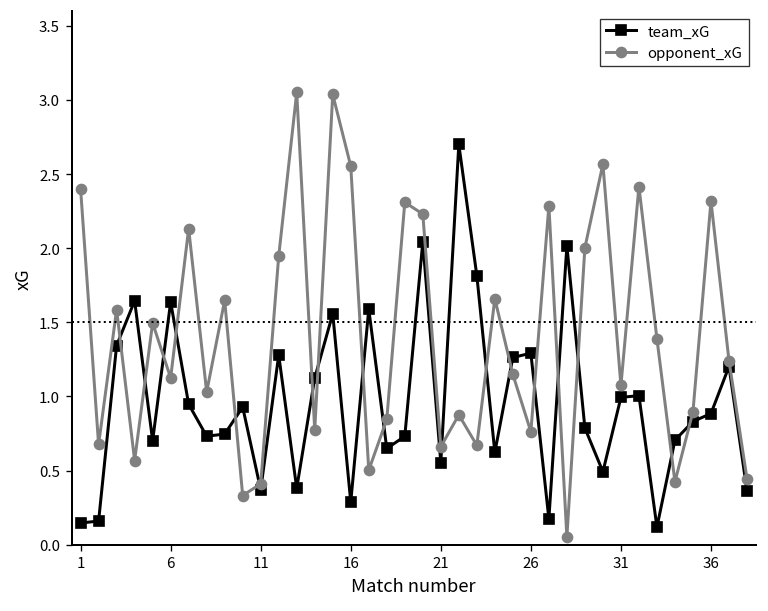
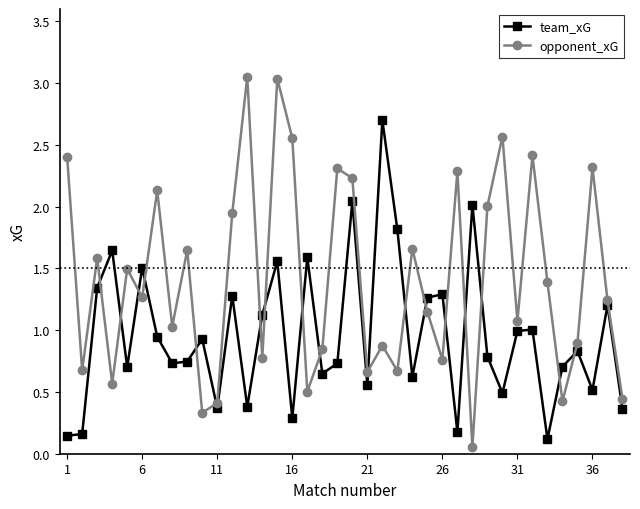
team_xG, 6: 1.64 -> 1.51
opponent_xG, 6: 1.12 -> 1.27
team_xG, 36: 0.88 -> 0.52
